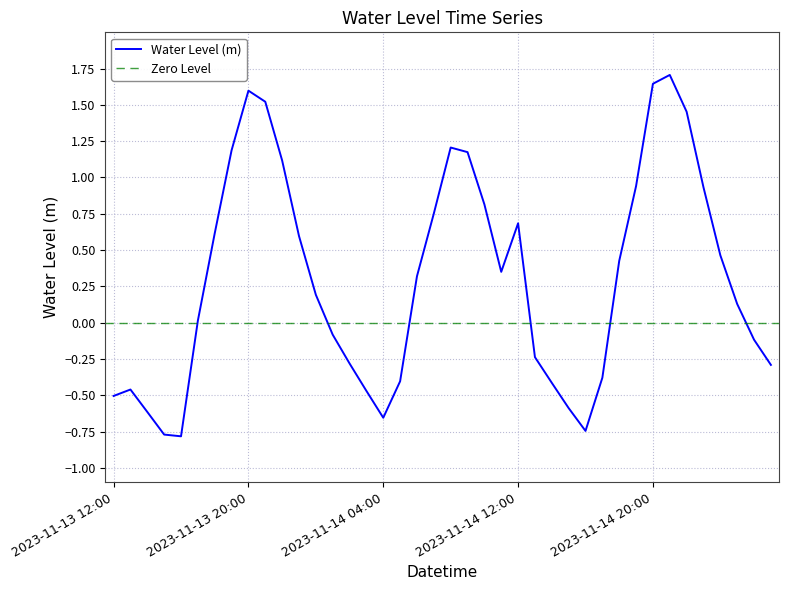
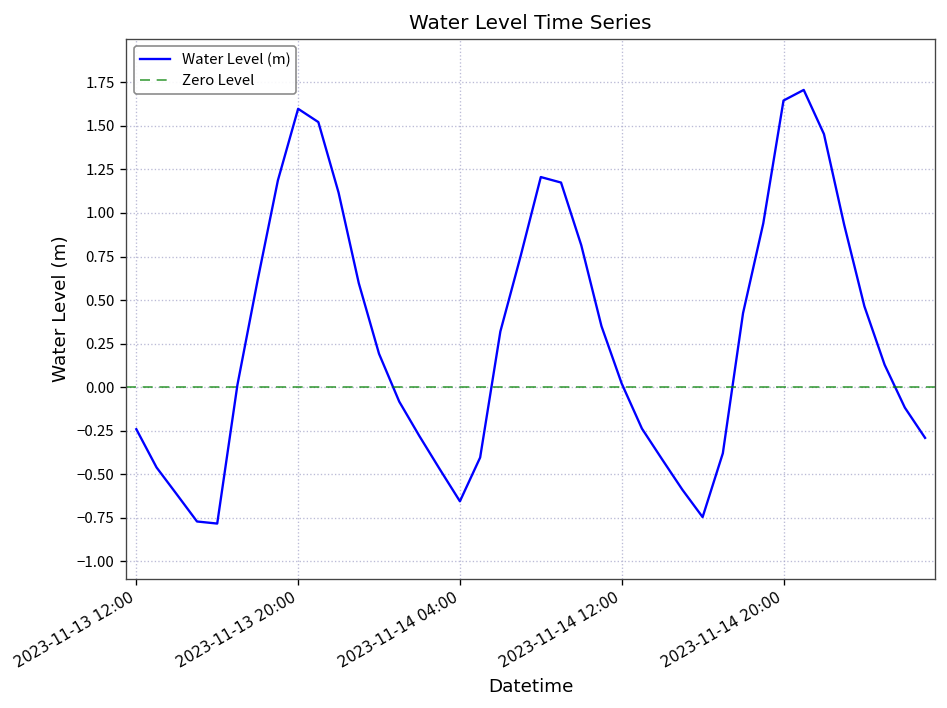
2023-11-13 12:00: -0.50 -> -0.24
2023-11-14 12:00: 0.68 -> 0.02
